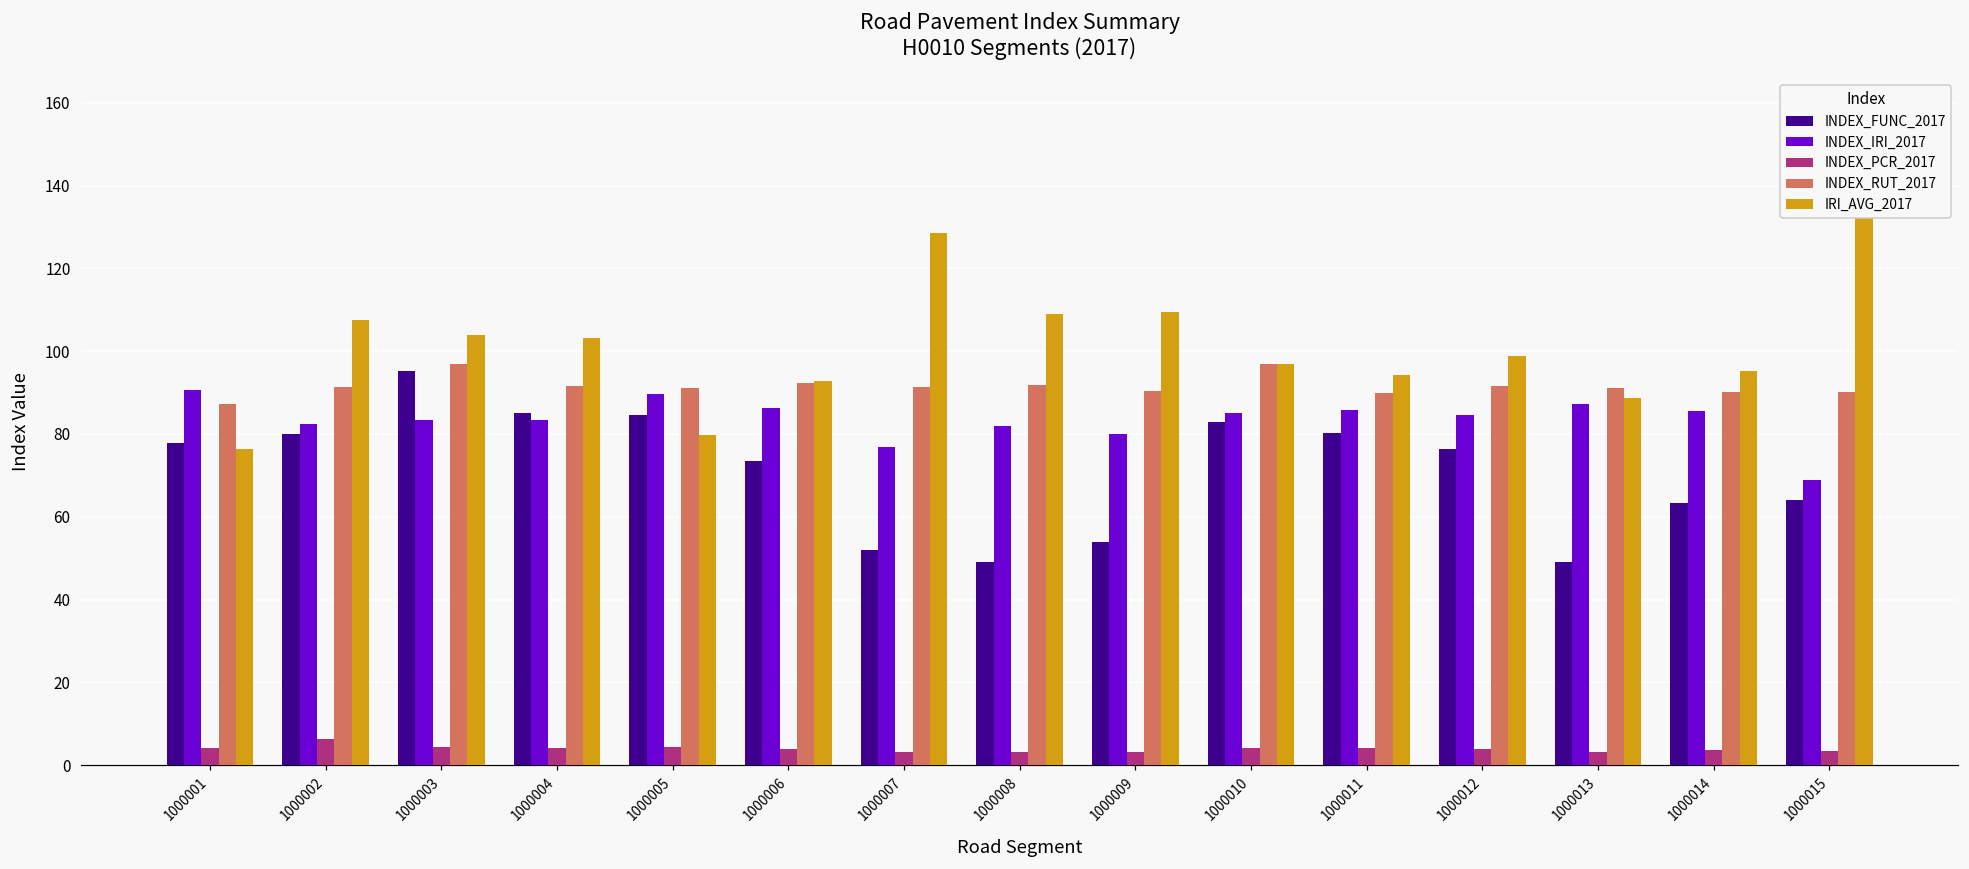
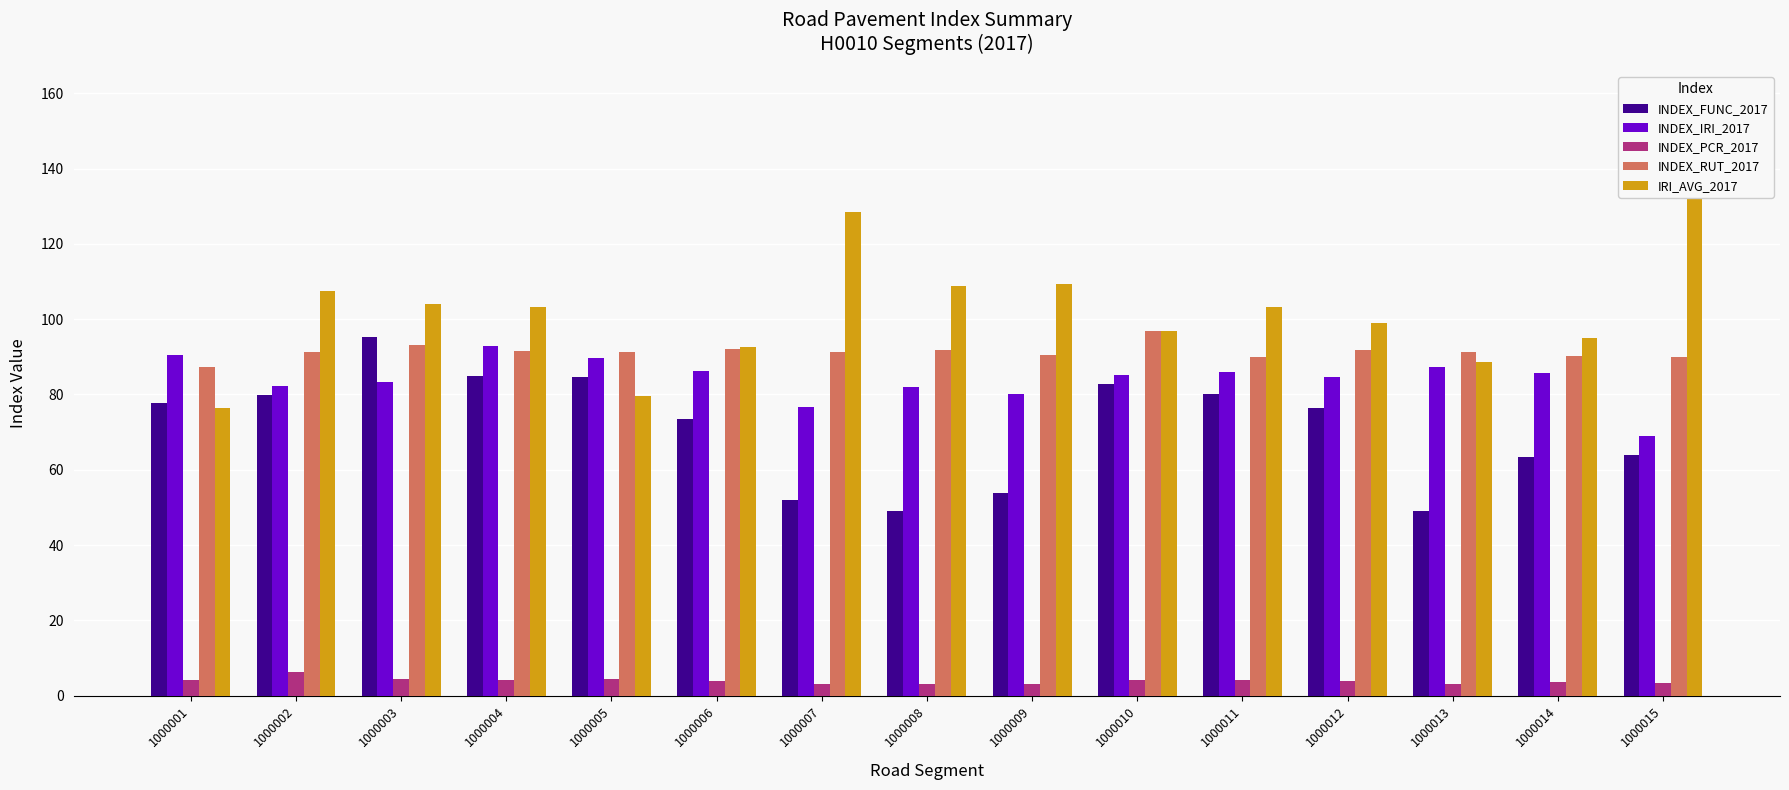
INDEX_RUT_2017, 1000003: 97 -> 93
INDEX_IRI_2017, 1000004: 83 -> 93
IRI_AVG_2017, 1000011: 94 -> 103
